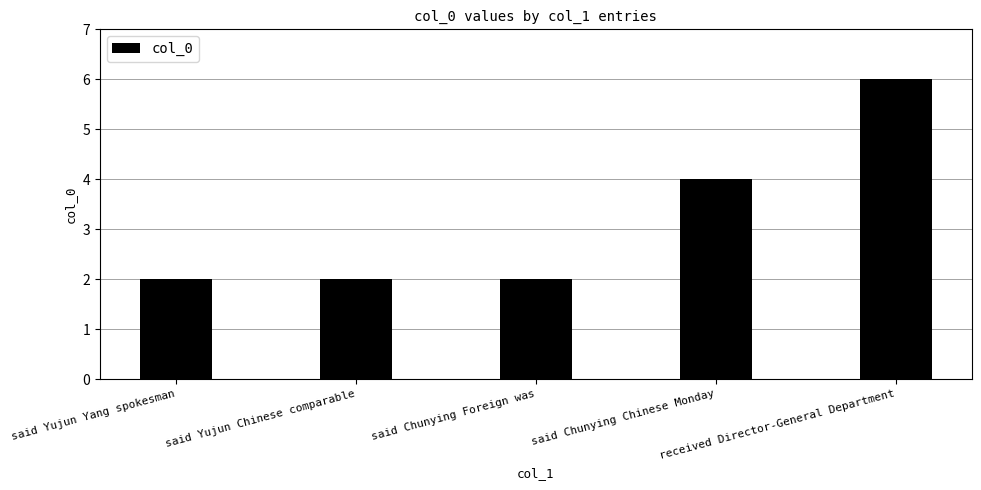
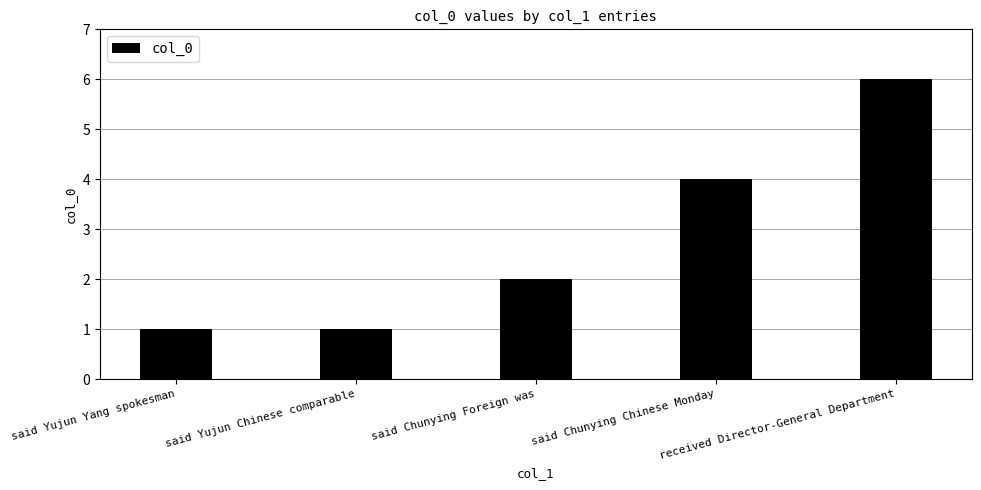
said Yujun Yang spokesman: 2 -> 1
said Yujun Chinese comparable: 2 -> 1
